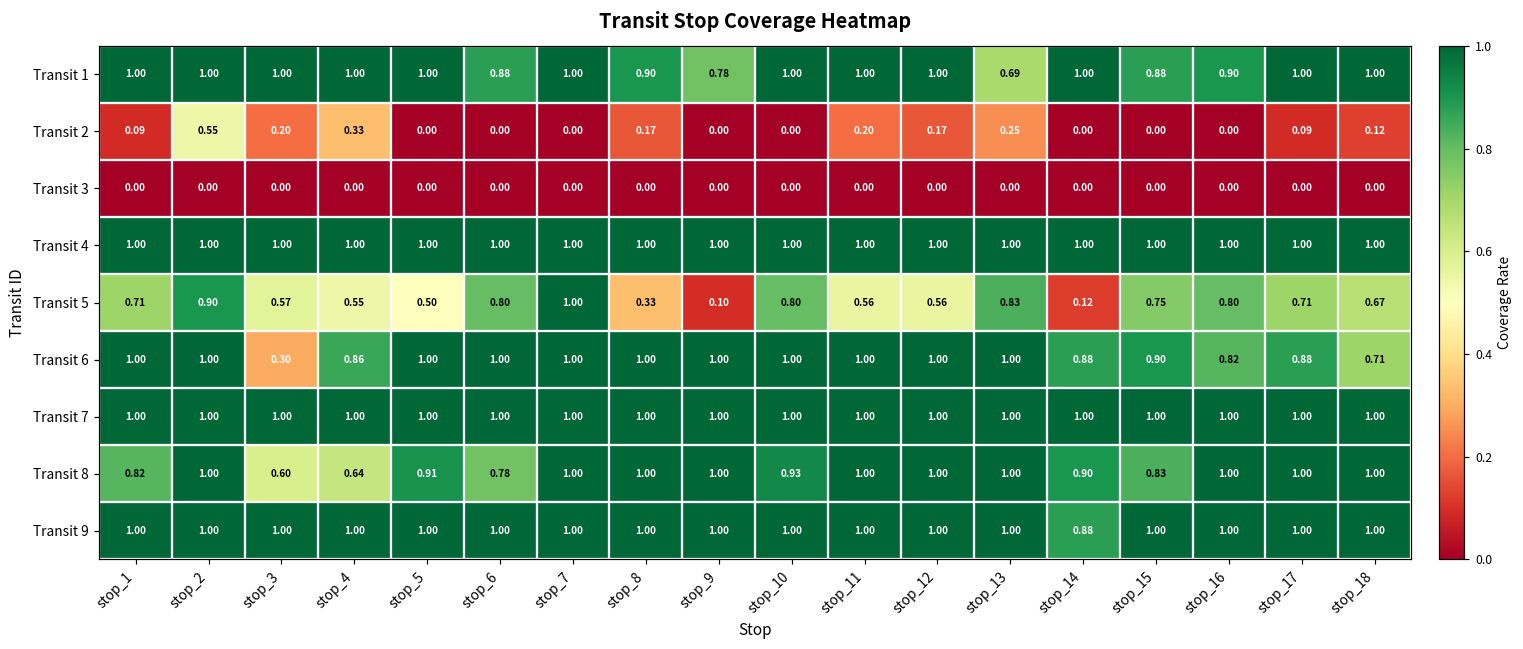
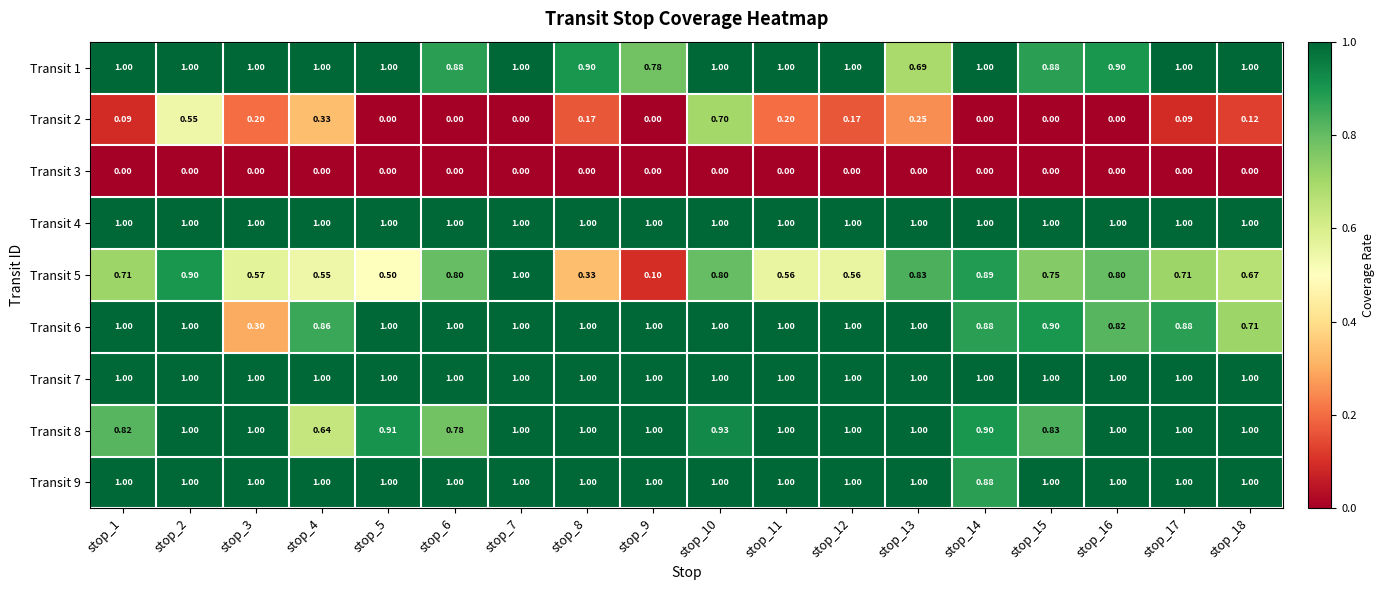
Transit 2, stop_10: 0.00 -> 0.70
Transit 5, stop_14: 0.12 -> 0.89
Transit 8, stop_3: 0.60 -> 1.00
